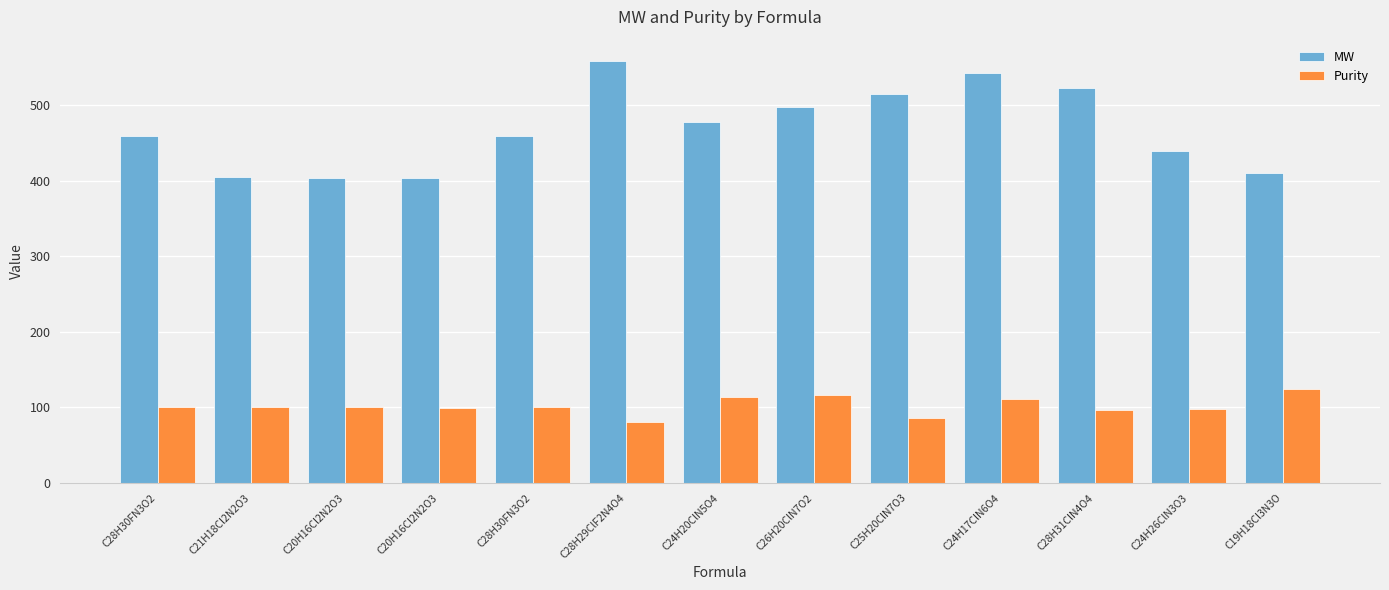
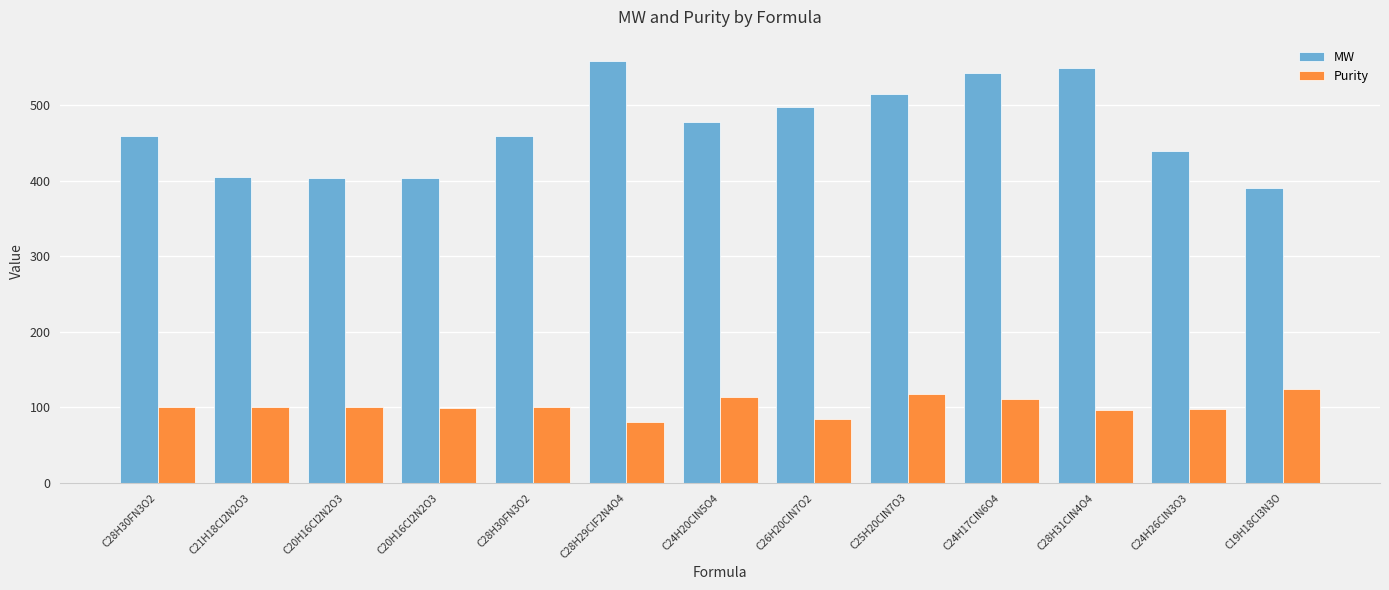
Purity, C26H20ClN7O2: 120 -> 80
Purity, C25H20ClN7O3: 90 -> 120
MW, C28H31ClN4O4: 520 -> 550
MW, C19H18Cl3N3O: 410 -> 390
